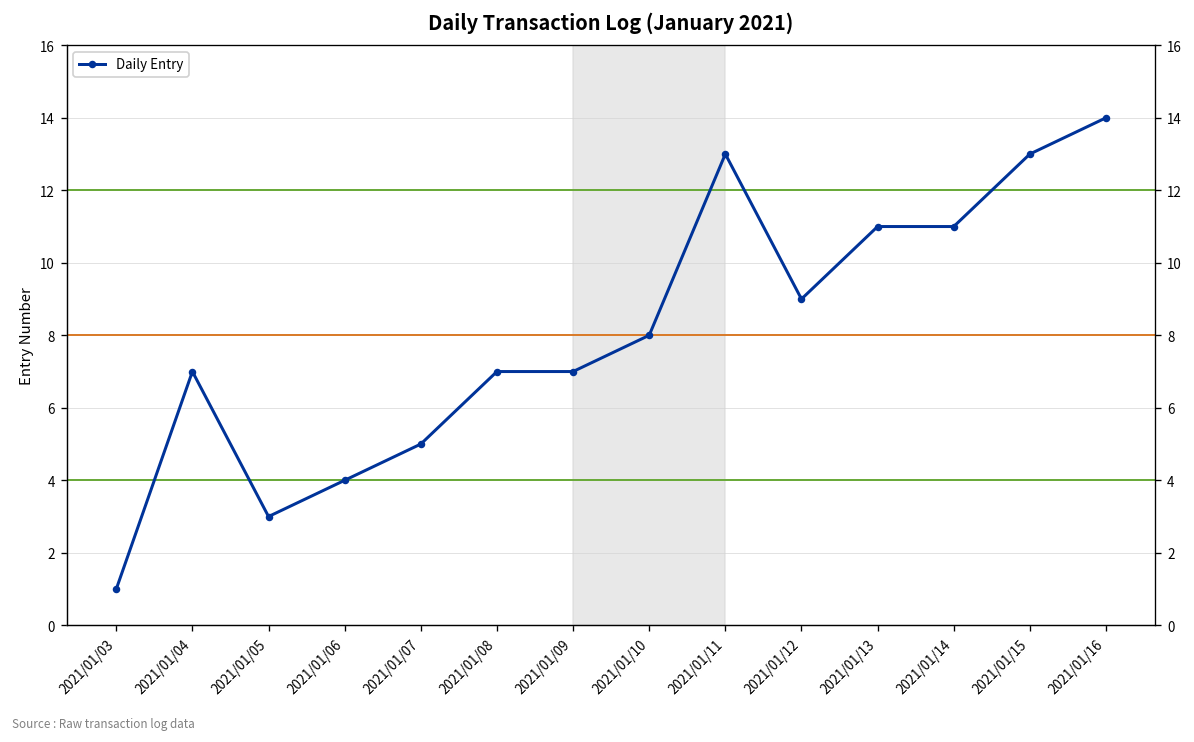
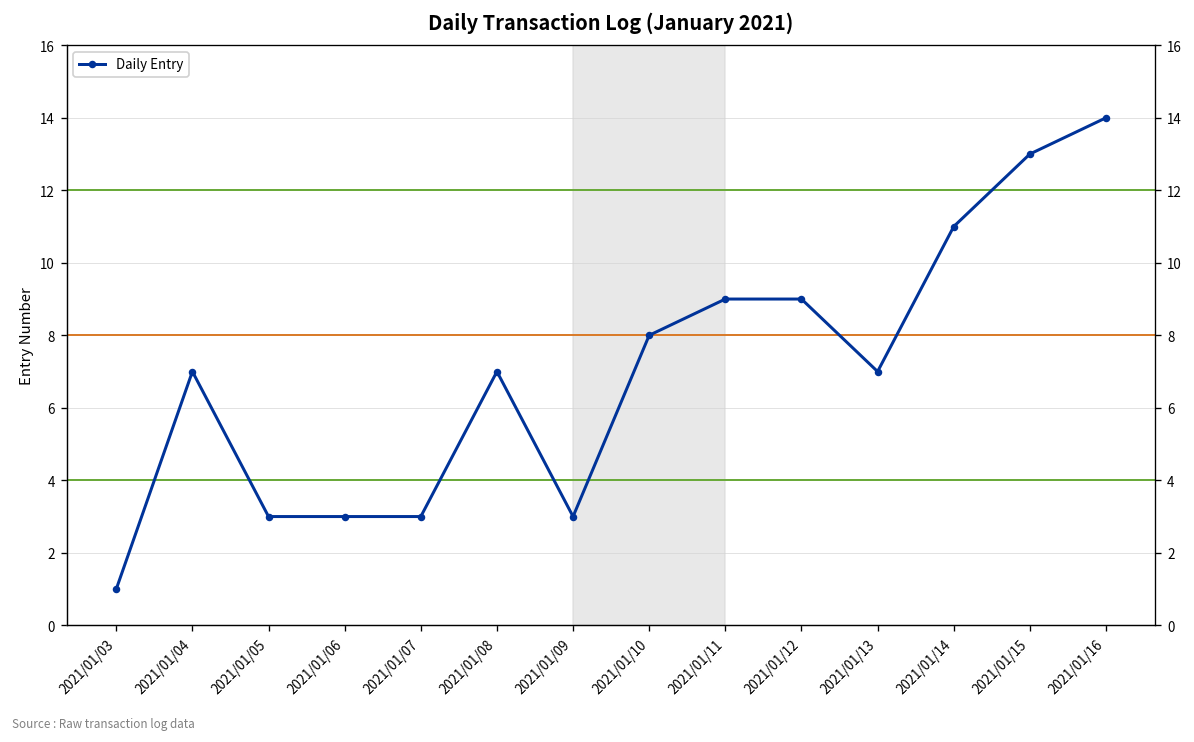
2021/01/06: 4 -> 3
2021/01/07: 5 -> 3
2021/01/09: 7 -> 3
2021/01/11: 13 -> 9
2021/01/13: 11 -> 7
